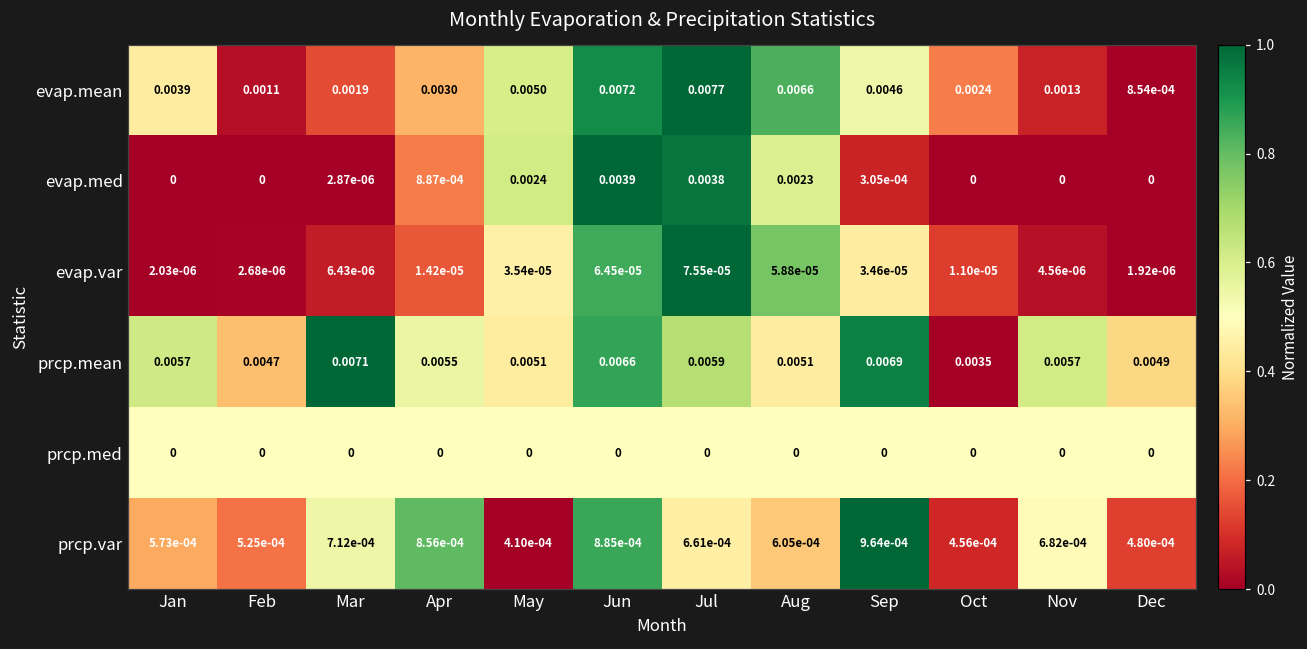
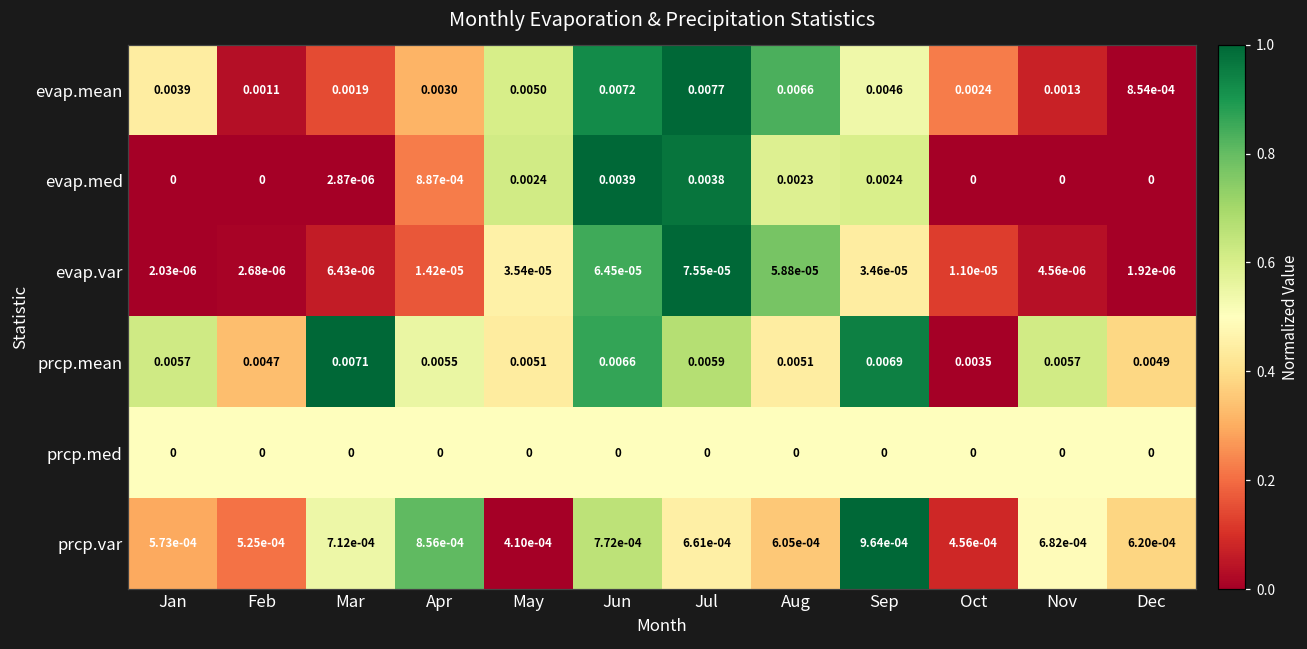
evap.med, Sep: 3.05e-04 -> 0.0024
prcp.var, Jun: 8.85e-04 -> 7.72e-04
prcp.var, Dec: 4.80e-04 -> 6.20e-04
